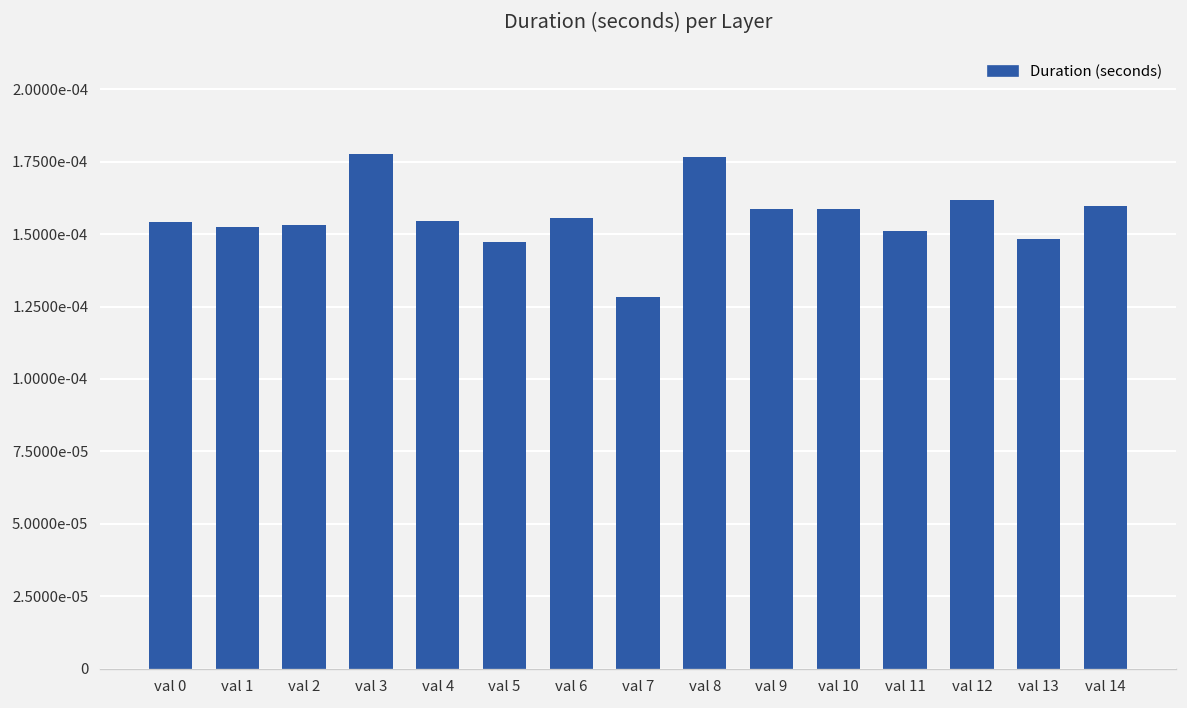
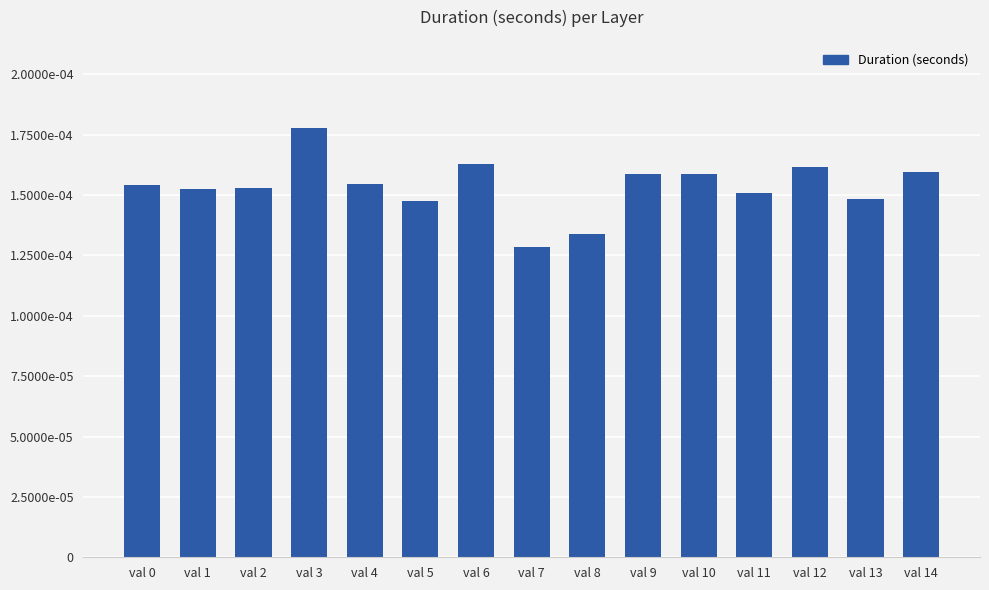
val 6: 0.000155 -> 0.000163
val 8: 0.000177 -> 0.000134
